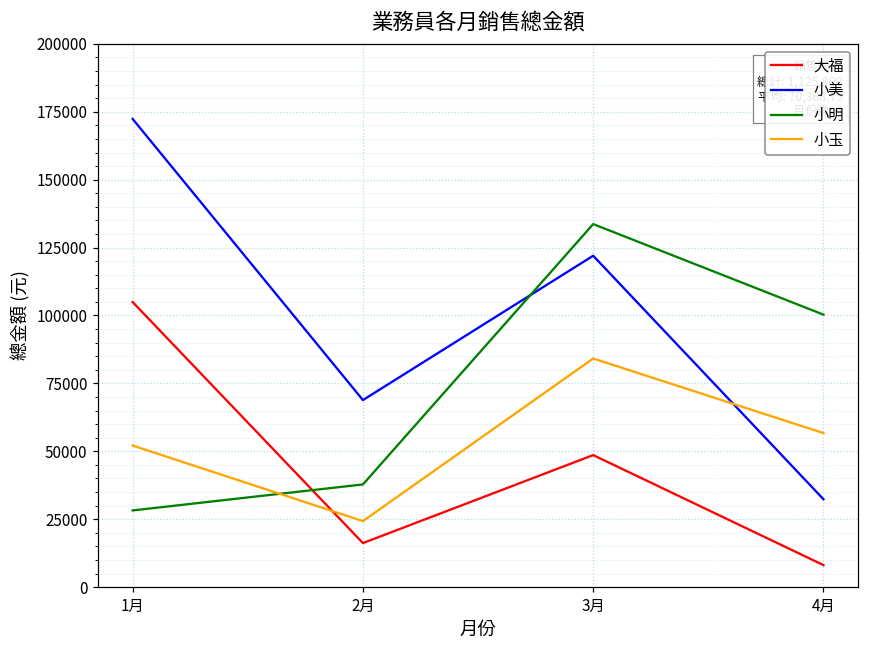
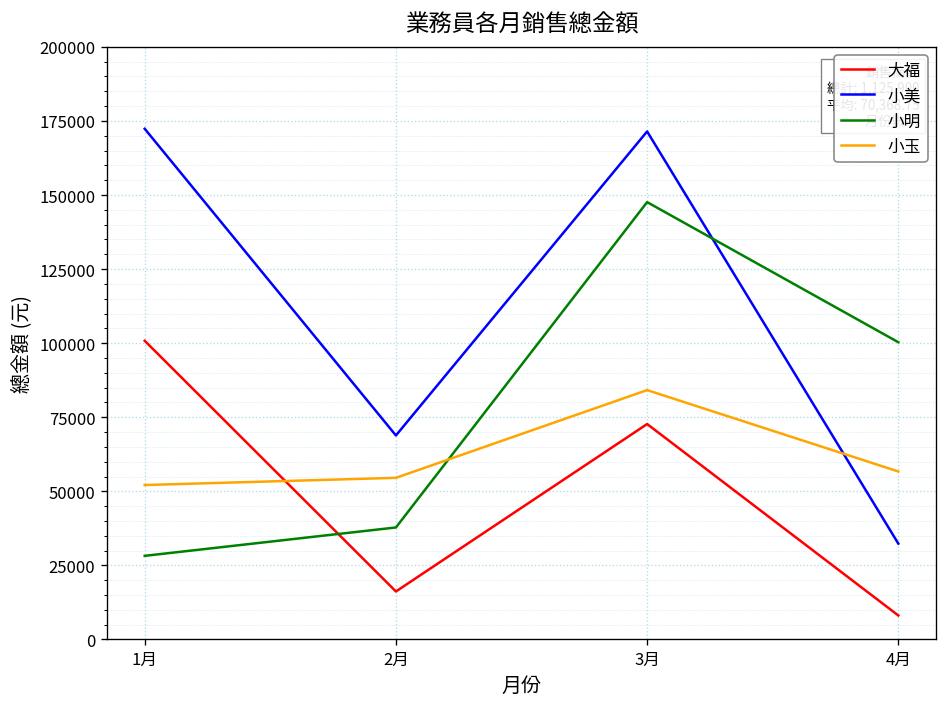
大福, 1月: 105000 -> 101000
小玉, 2月: 24000 -> 55000
大福, 3月: 49000 -> 73000
小美, 3月: 122000 -> 171000
小明, 3月: 134000 -> 148000
